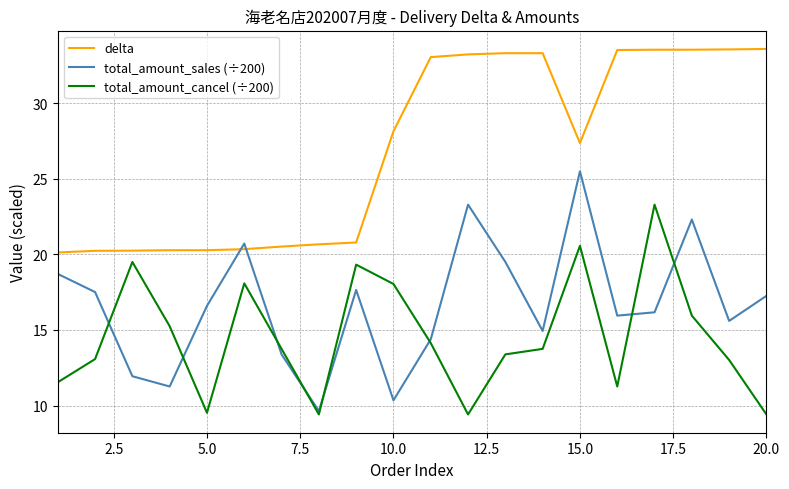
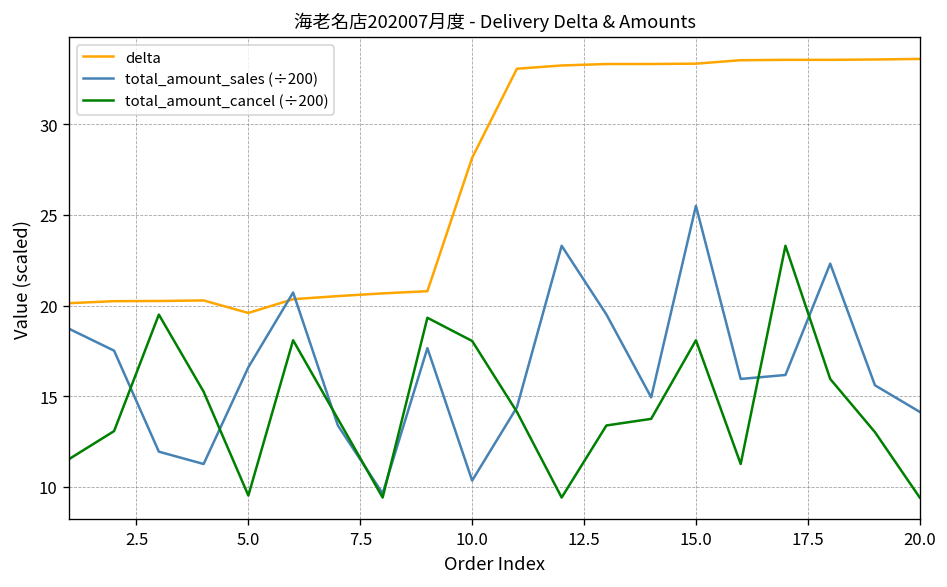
delta, 5.0: 20.3 -> 19.6
delta, 15.0: 27.4 -> 33.3
total_amount_cancel (÷200), 15.0: 20.6 -> 18.1
total_amount_sales (÷200), 20.0: 17.3 -> 14.1
